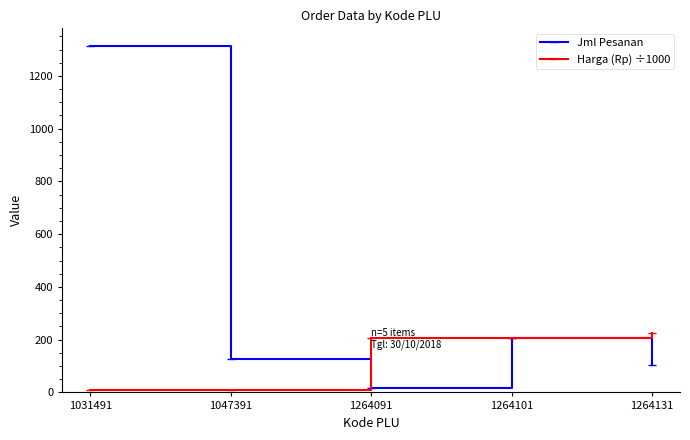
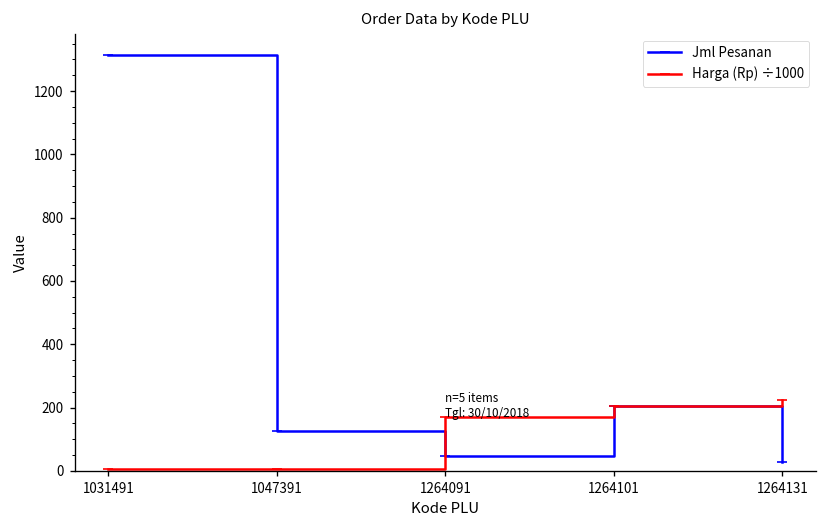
Jml Pesanan, 1264091: 20 -> 50
Harga (Rp) ÷1000, 1264091: 210 -> 170
Jml Pesanan, 1264131: 100 -> 30
